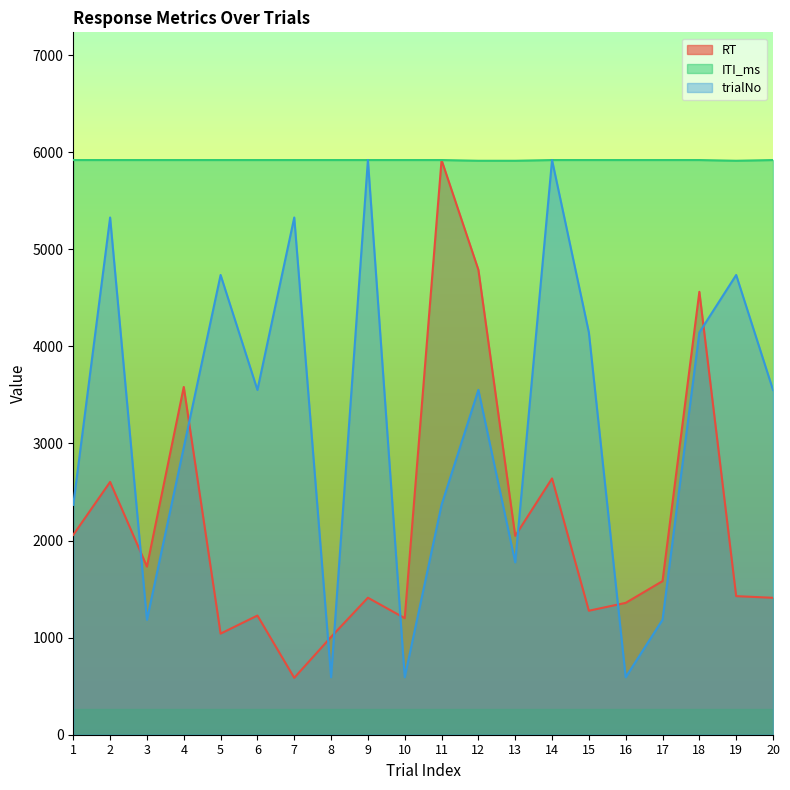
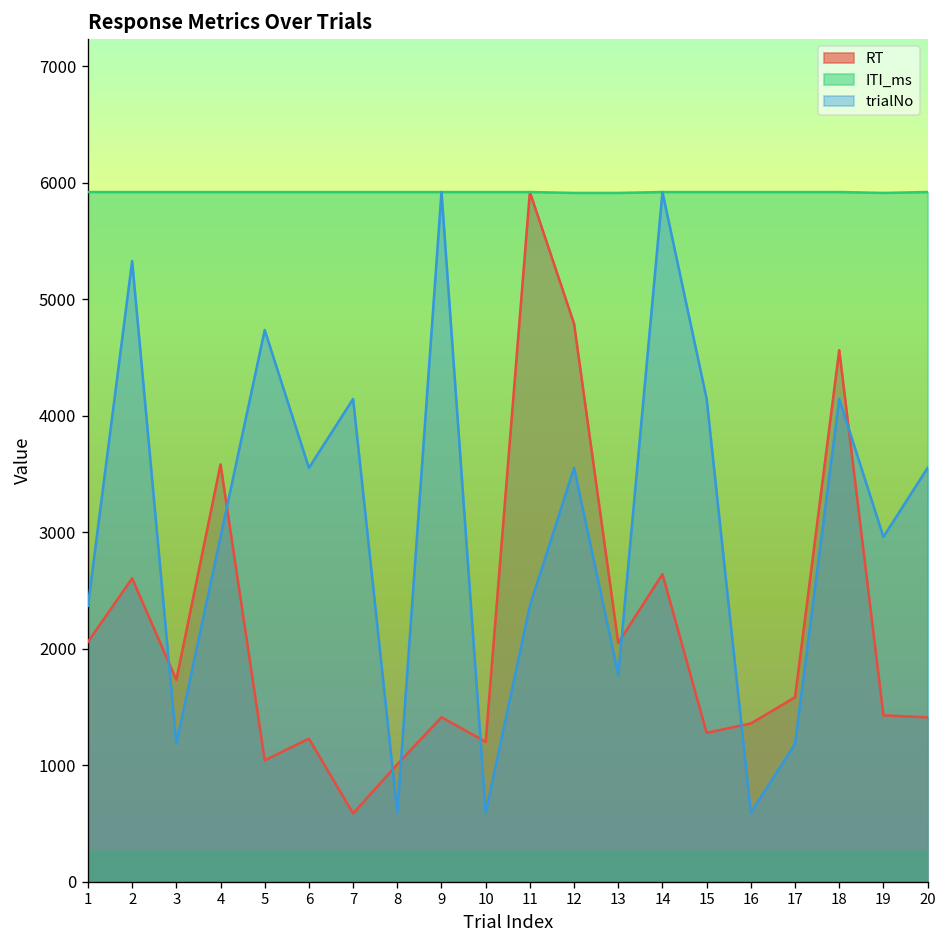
trialNo, 7: 5300 -> 4100
trialNo, 19: 4700 -> 3000
